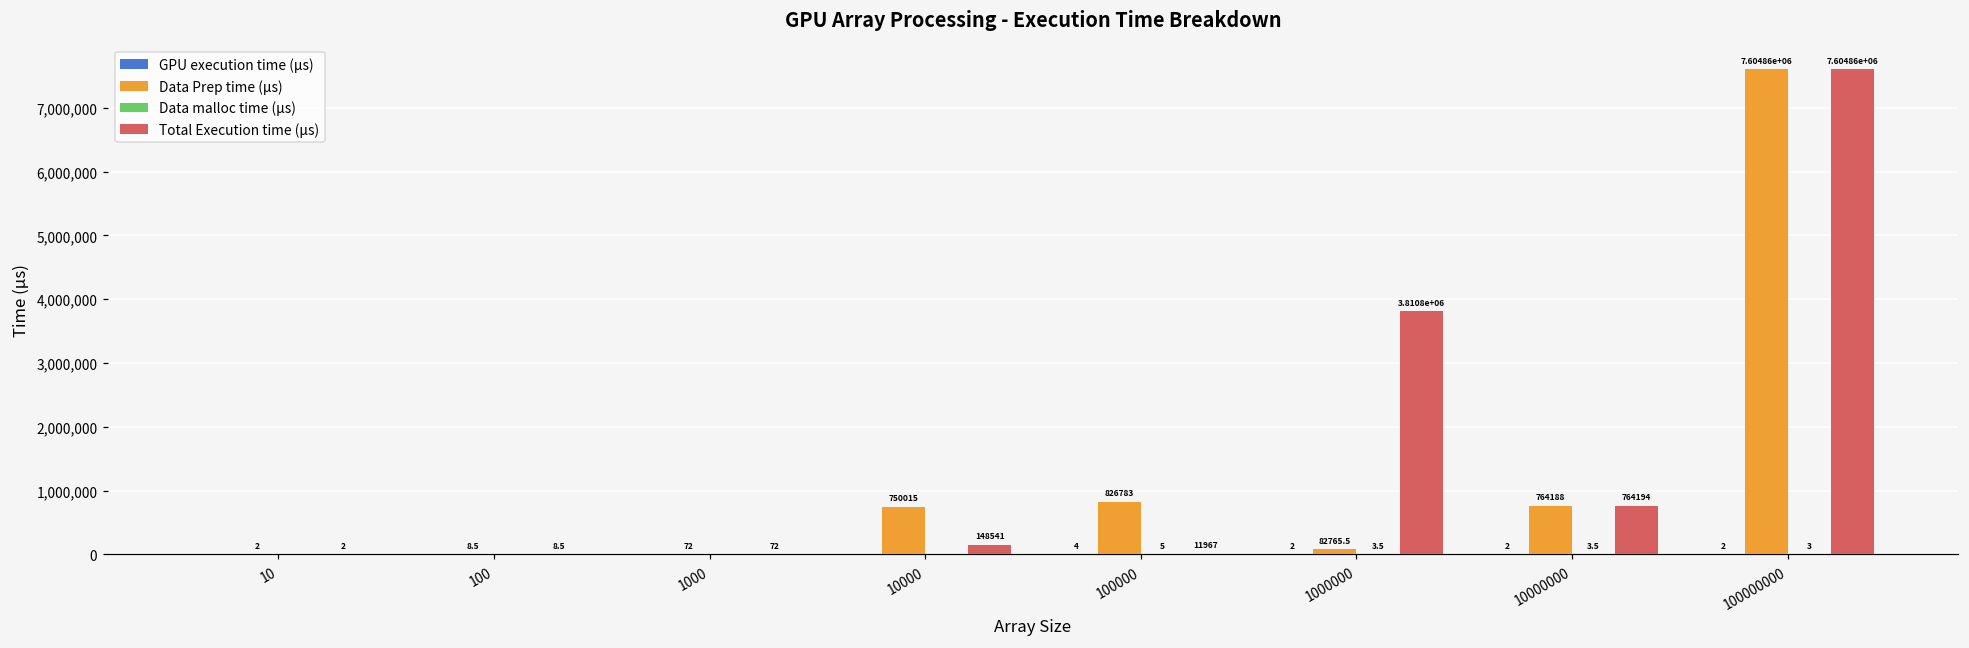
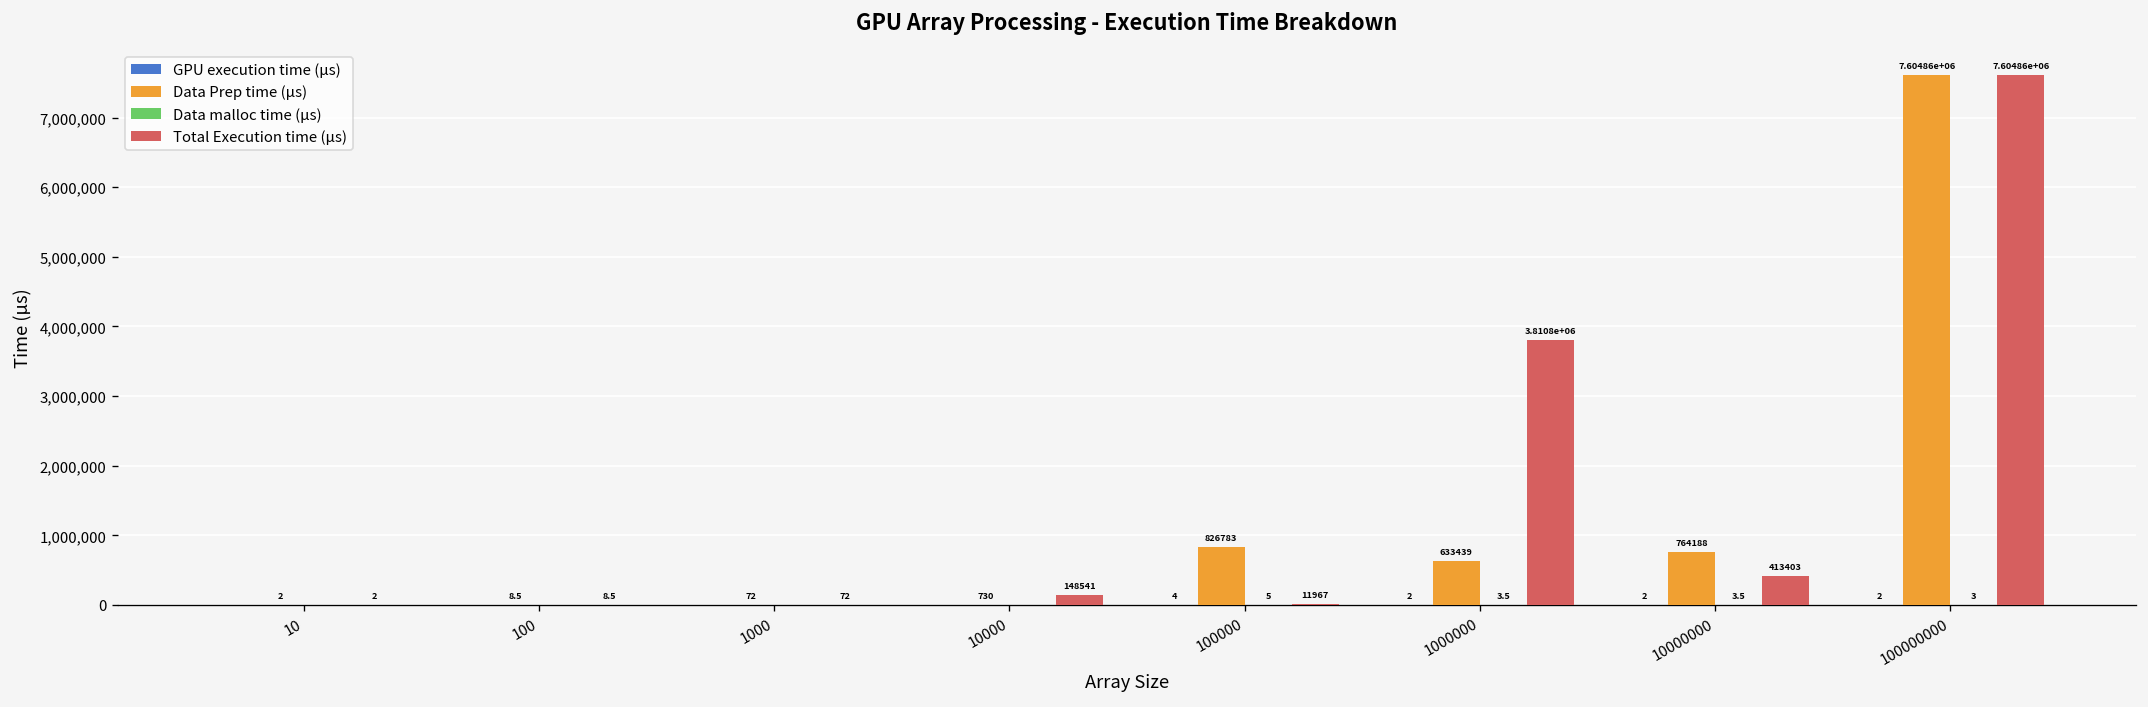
Data Prep time (µs), 10000: 750015 -> 730
Data Prep time (µs), 1000000: 82765.5 -> 633439
Total Execution time (µs), 10000000: 764194 -> 413403
